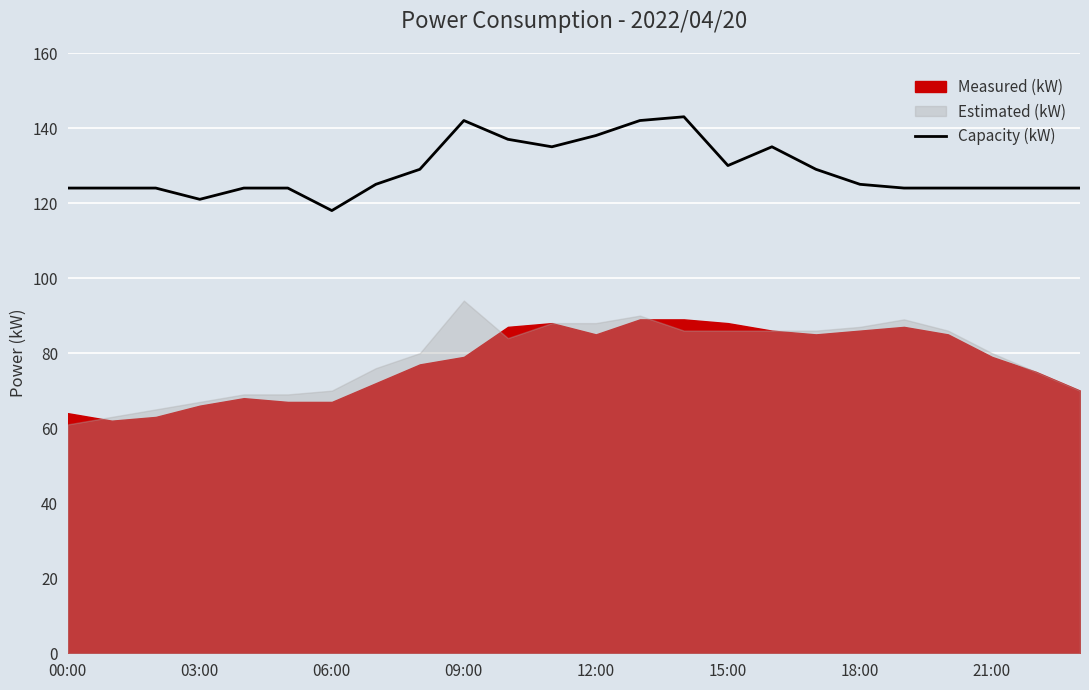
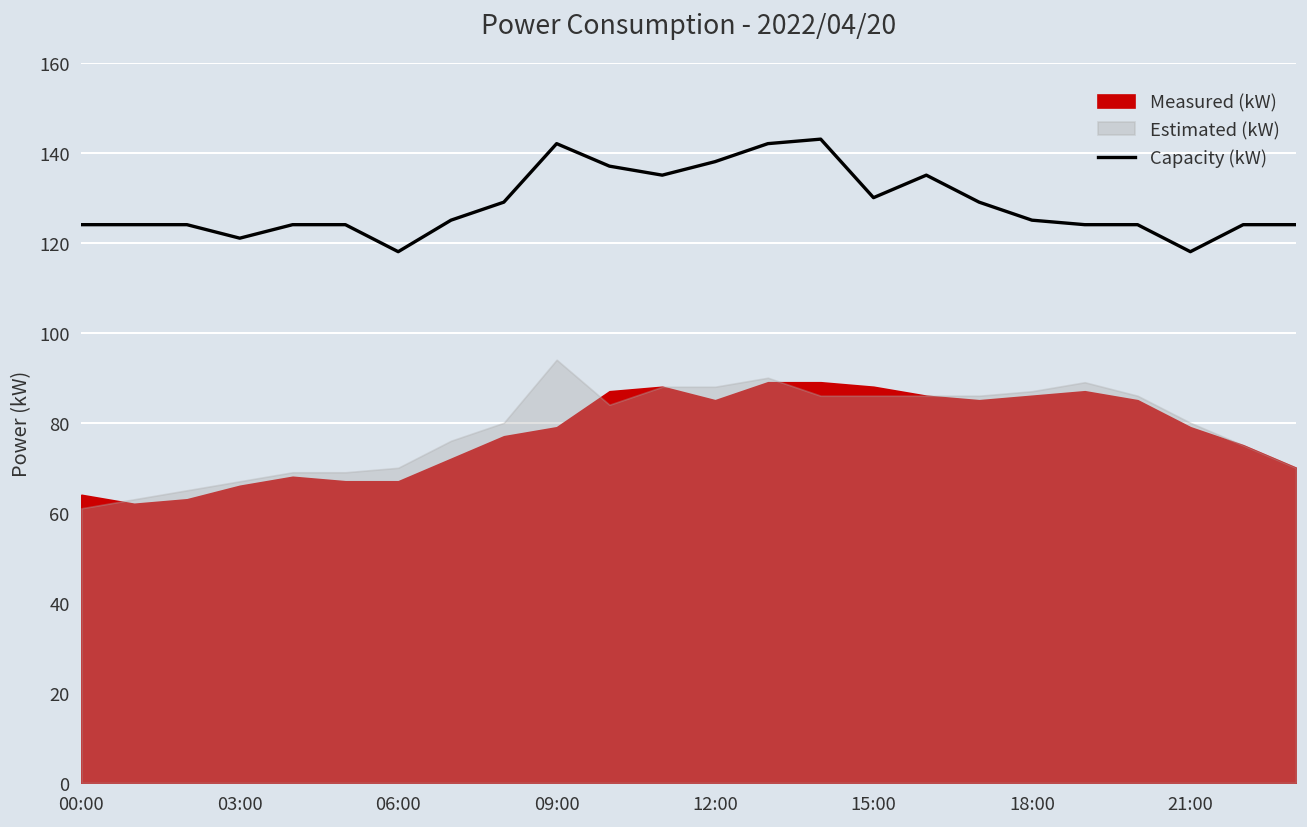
Capacity (kW), 21:00: 124 -> 118
